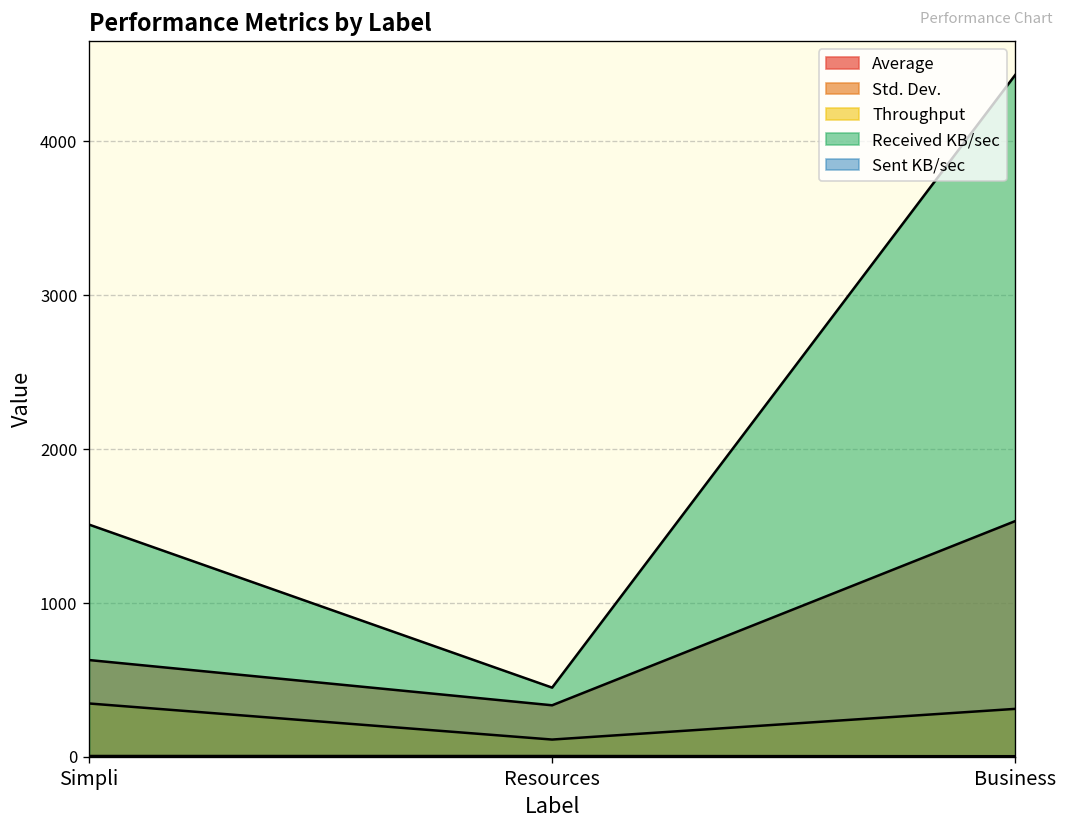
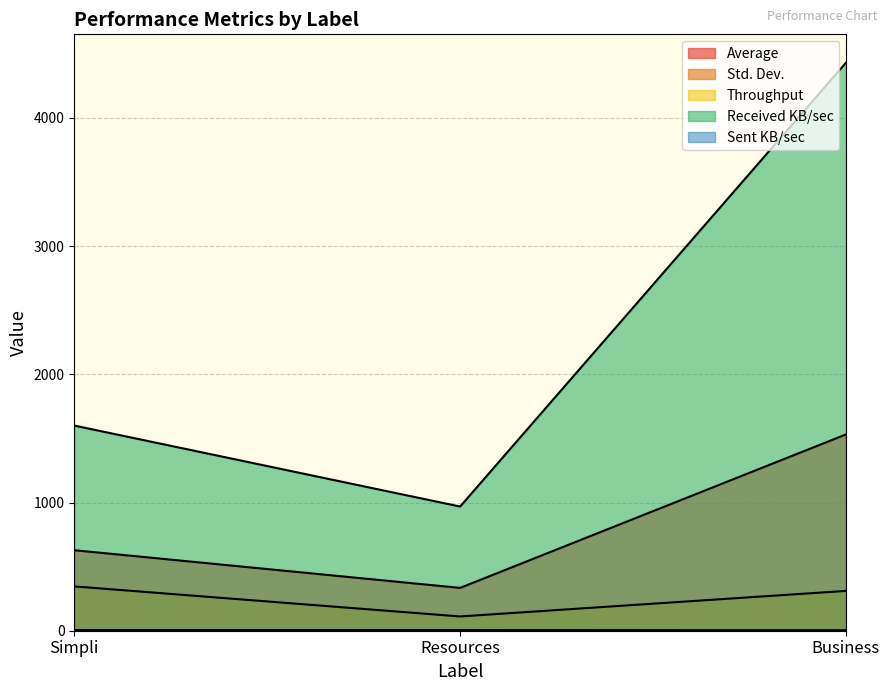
Received KB/sec, Simpli: 1510 -> 1600
Received KB/sec, Resources: 450 -> 970
